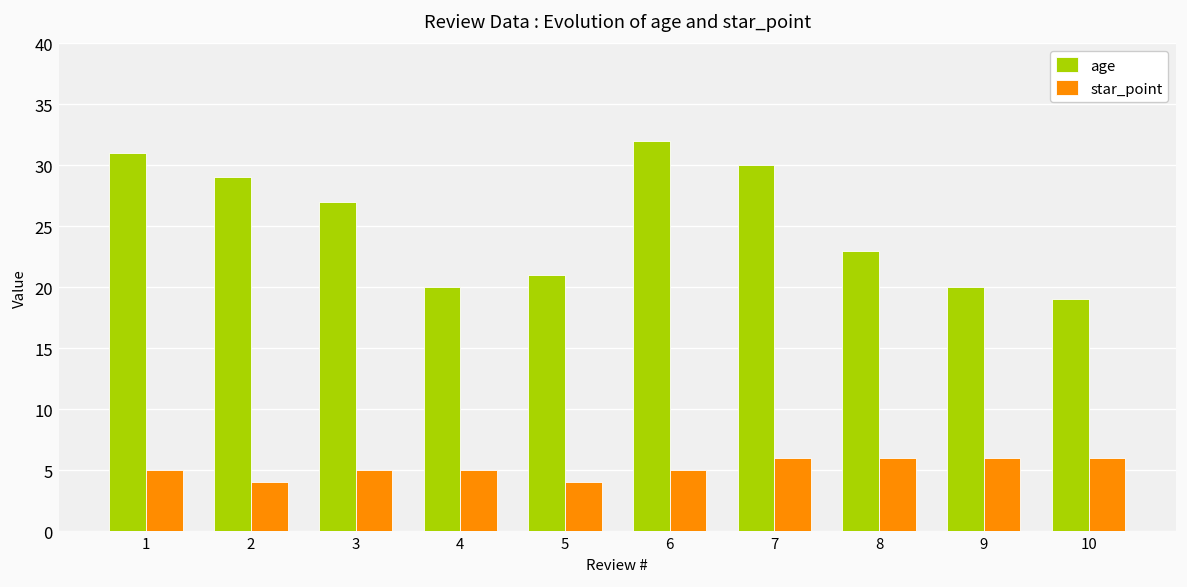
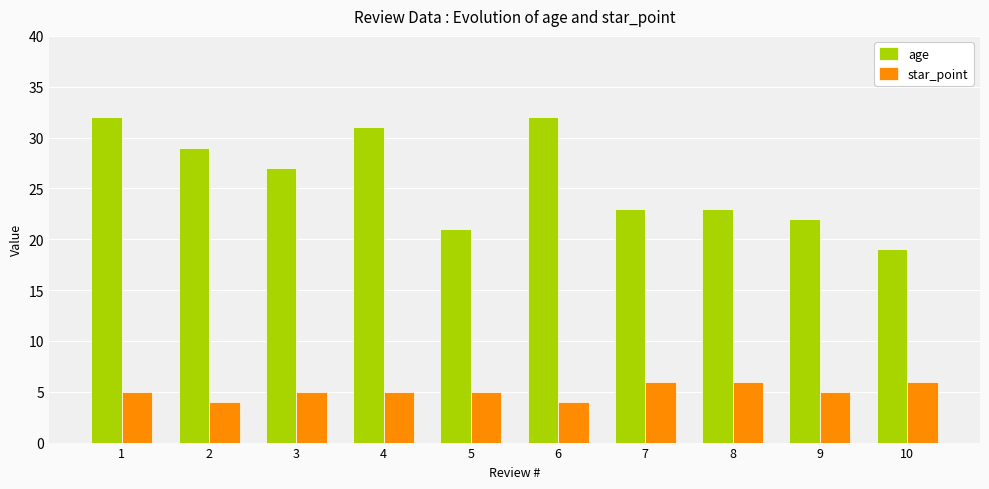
age, 1: 31 -> 32
age, 4: 20 -> 31
star_point, 5: 4 -> 5
star_point, 6: 5 -> 4
age, 7: 30 -> 23
age, 9: 20 -> 22
star_point, 9: 6 -> 5
